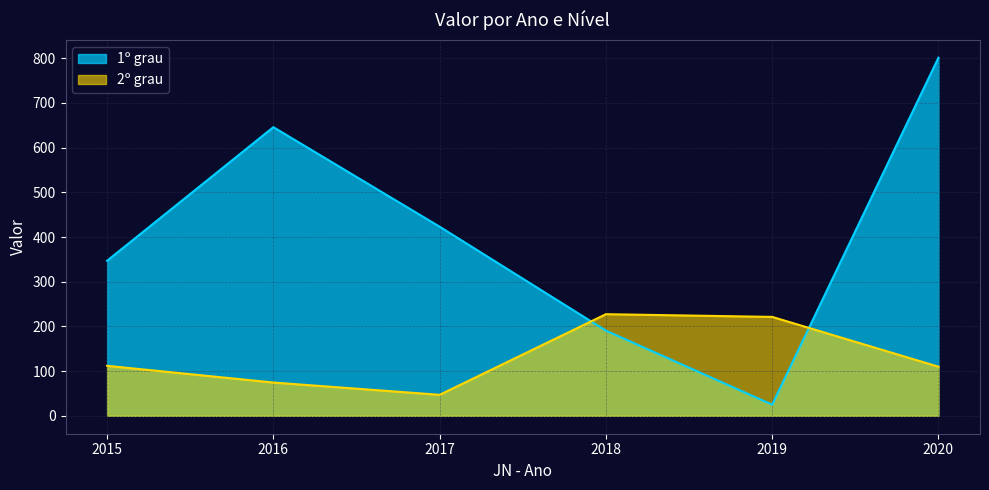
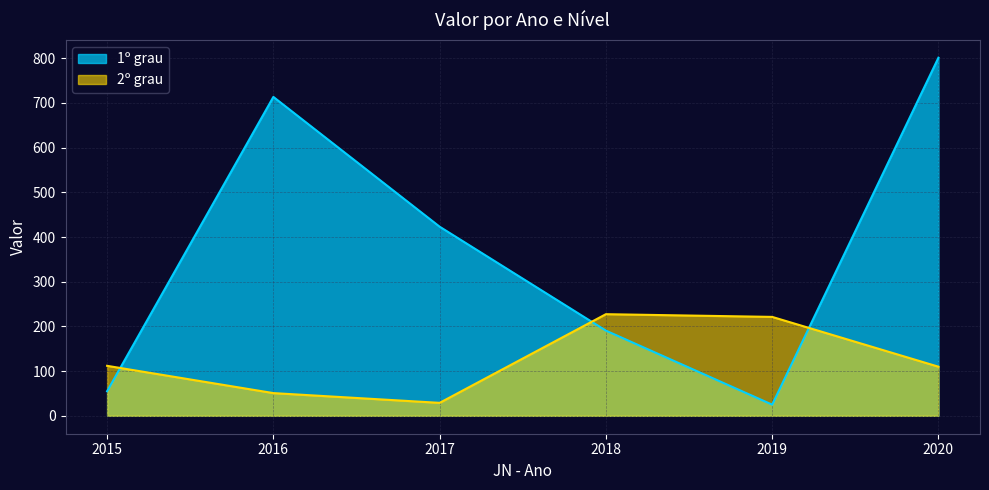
1º grau, 2015: 350 -> 60
1º grau, 2016: 650 -> 710
2º grau, 2016: 70 -> 50
2º grau, 2017: 50 -> 30
